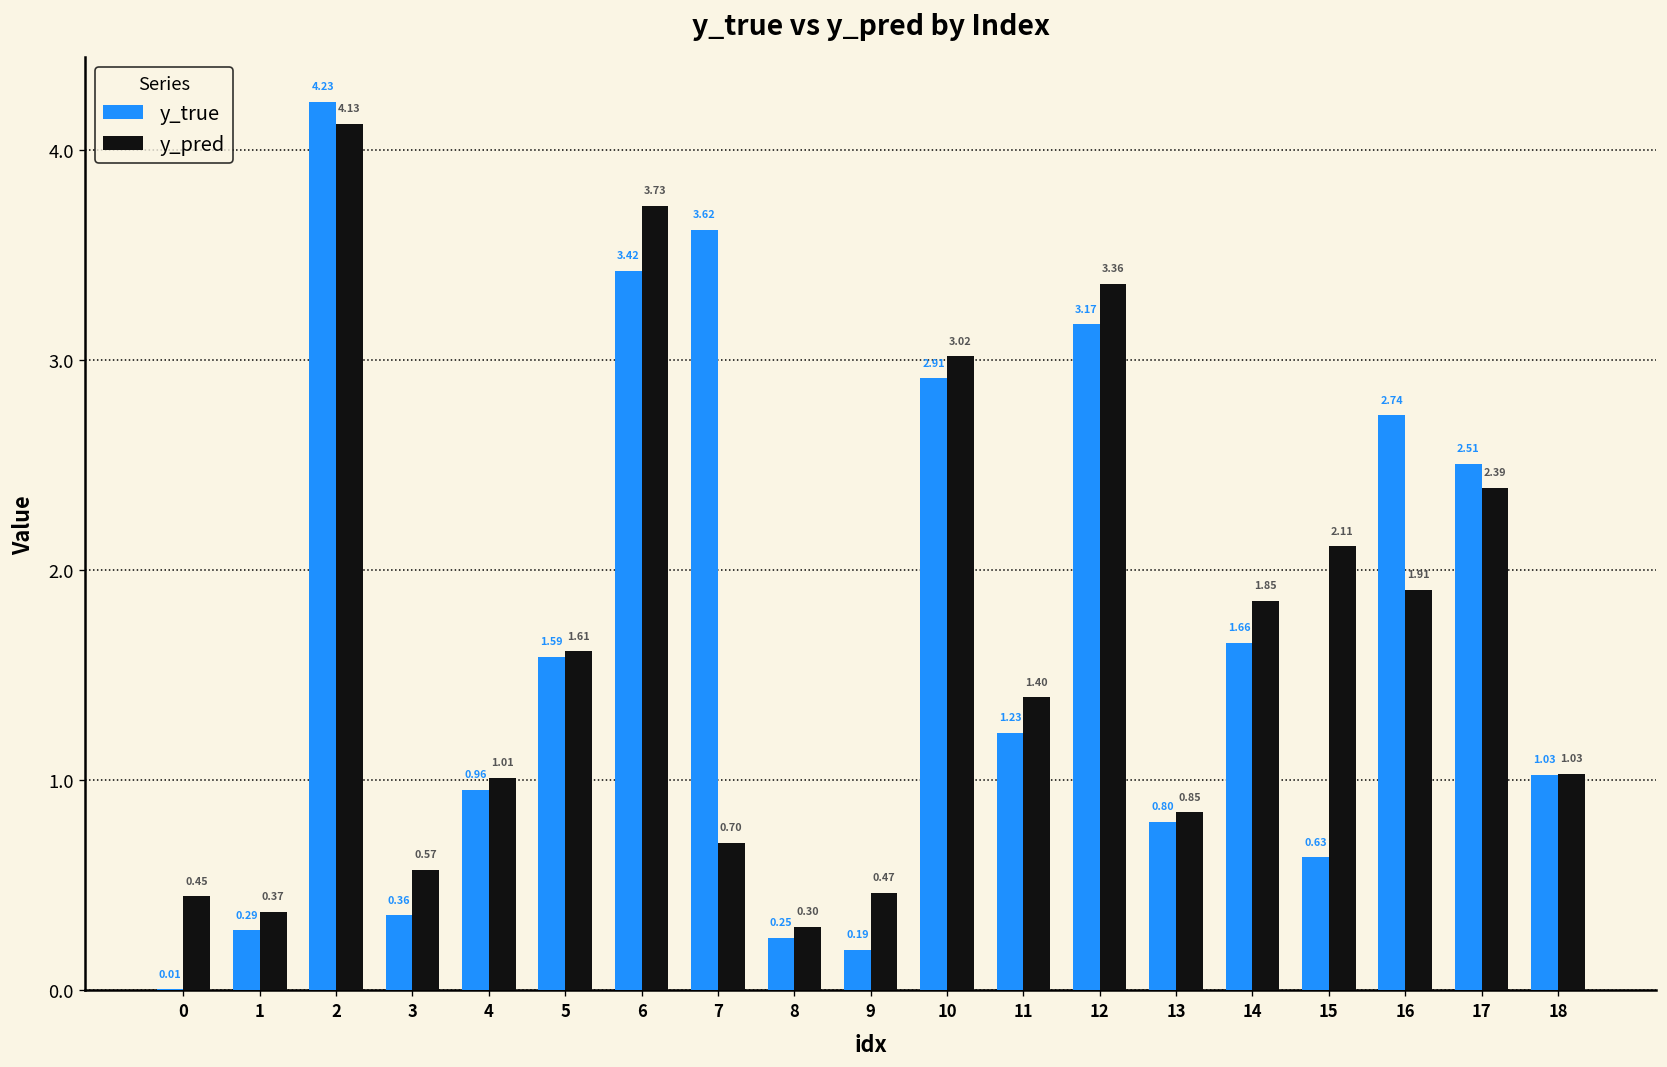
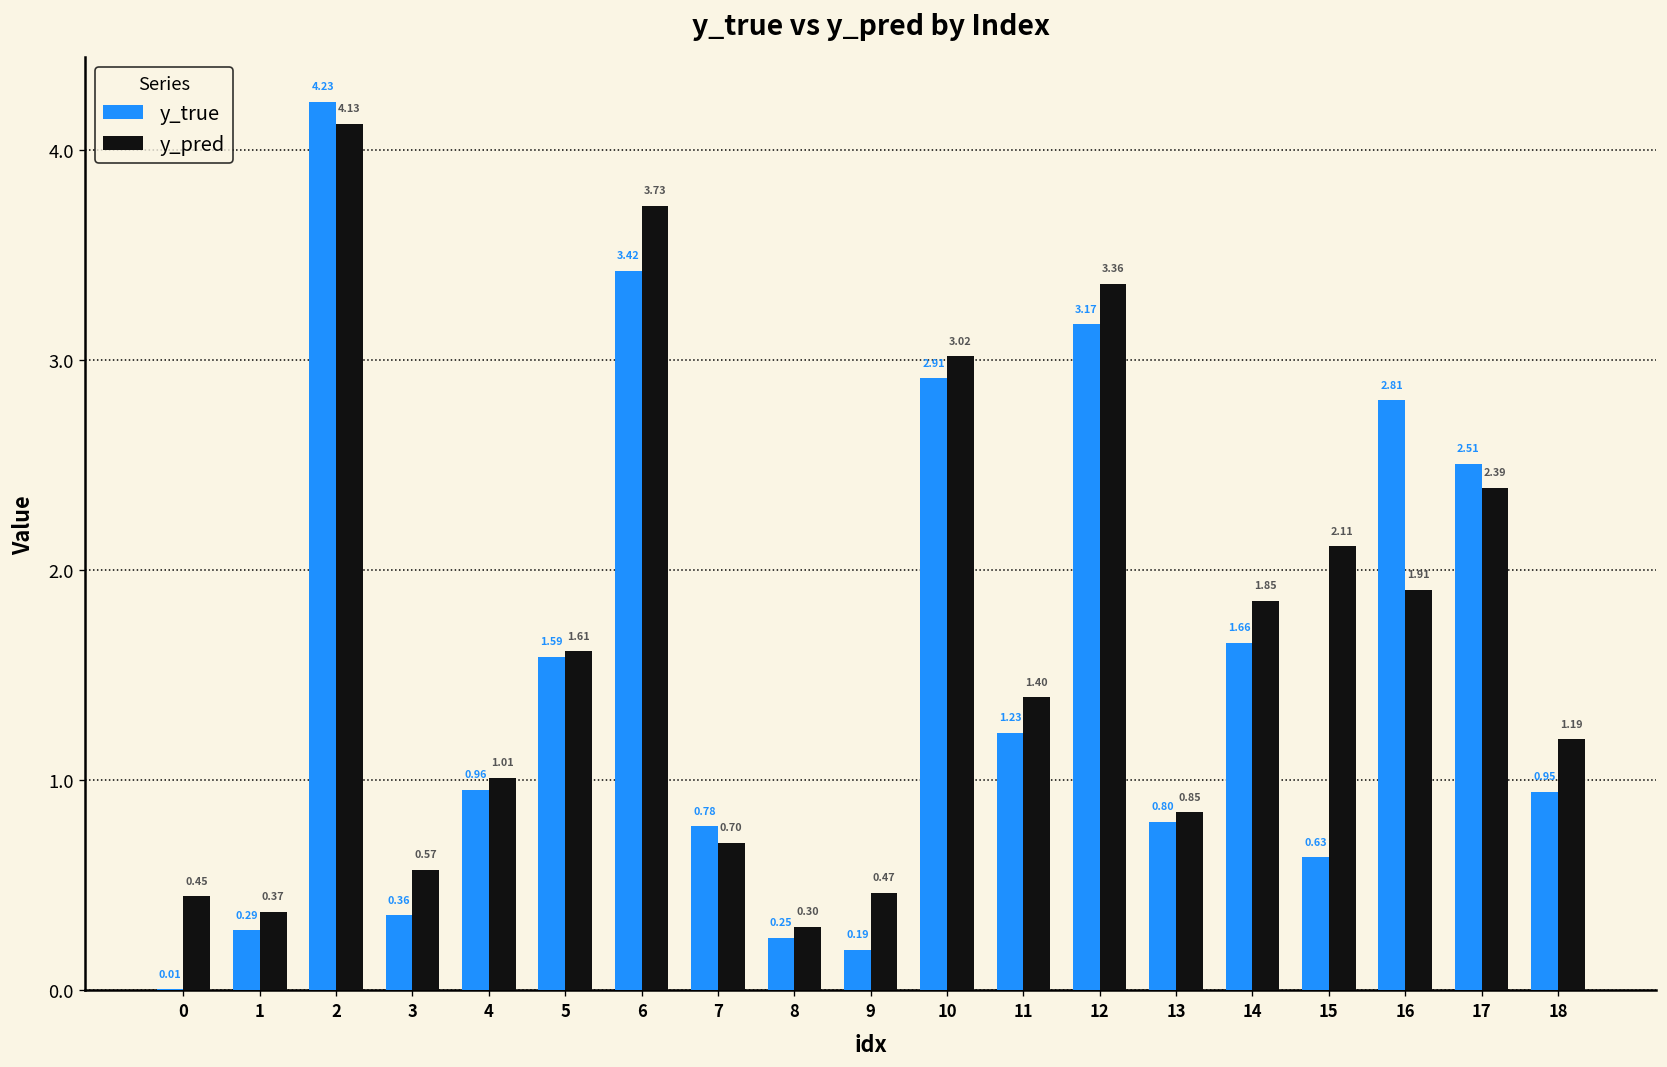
y_true, 7: 3.62 -> 0.78
y_true, 16: 2.74 -> 2.81
y_true, 18: 1.03 -> 0.95
y_pred, 18: 1.03 -> 1.19
